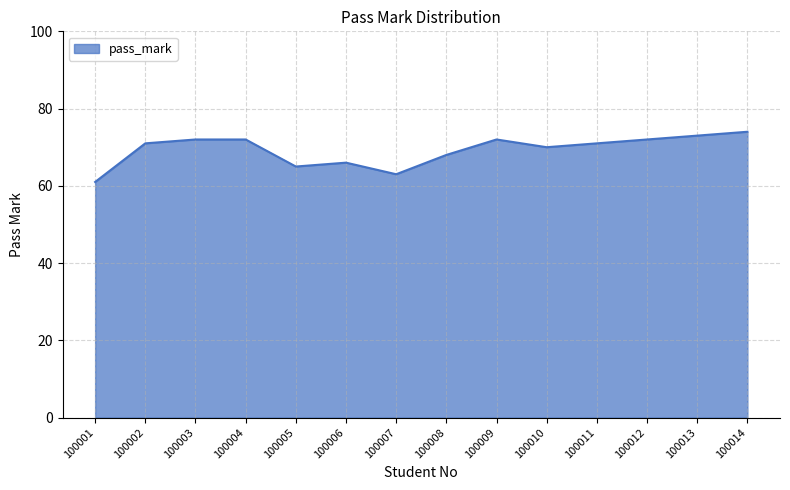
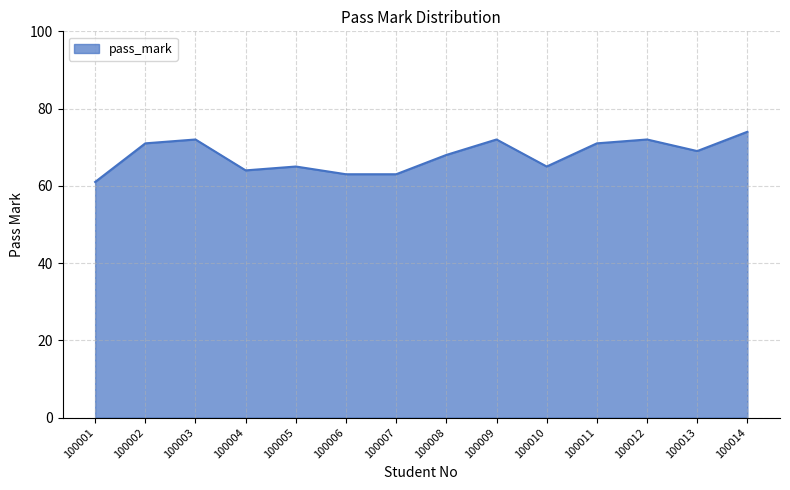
100004: 72 -> 64
100006: 66 -> 63
100010: 70 -> 65
100013: 73 -> 69
